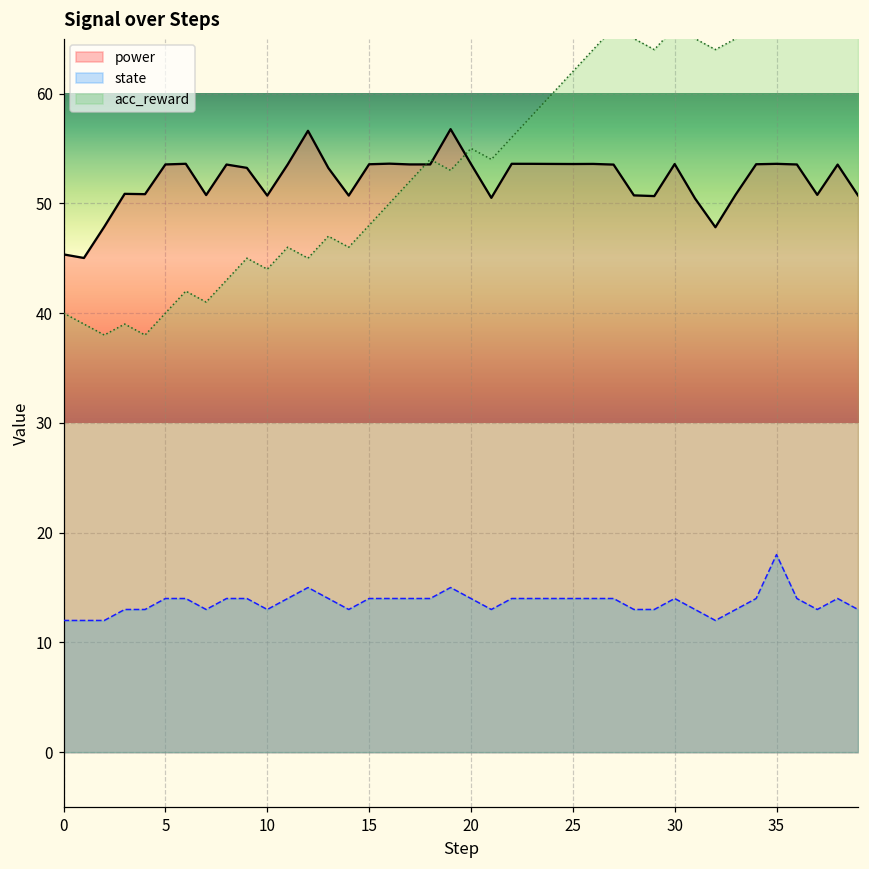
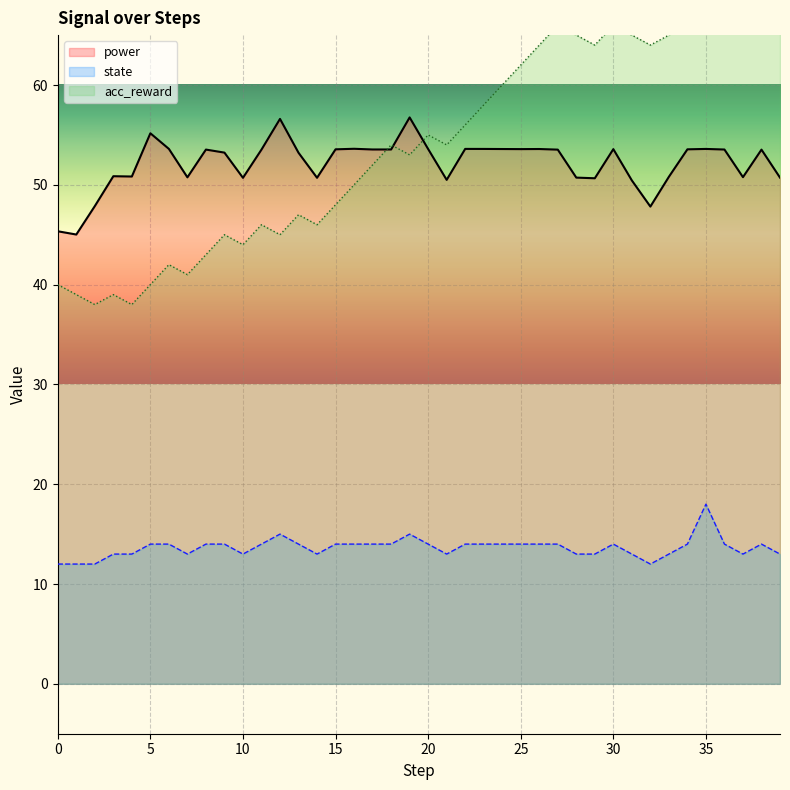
power, 5: 54 -> 55
